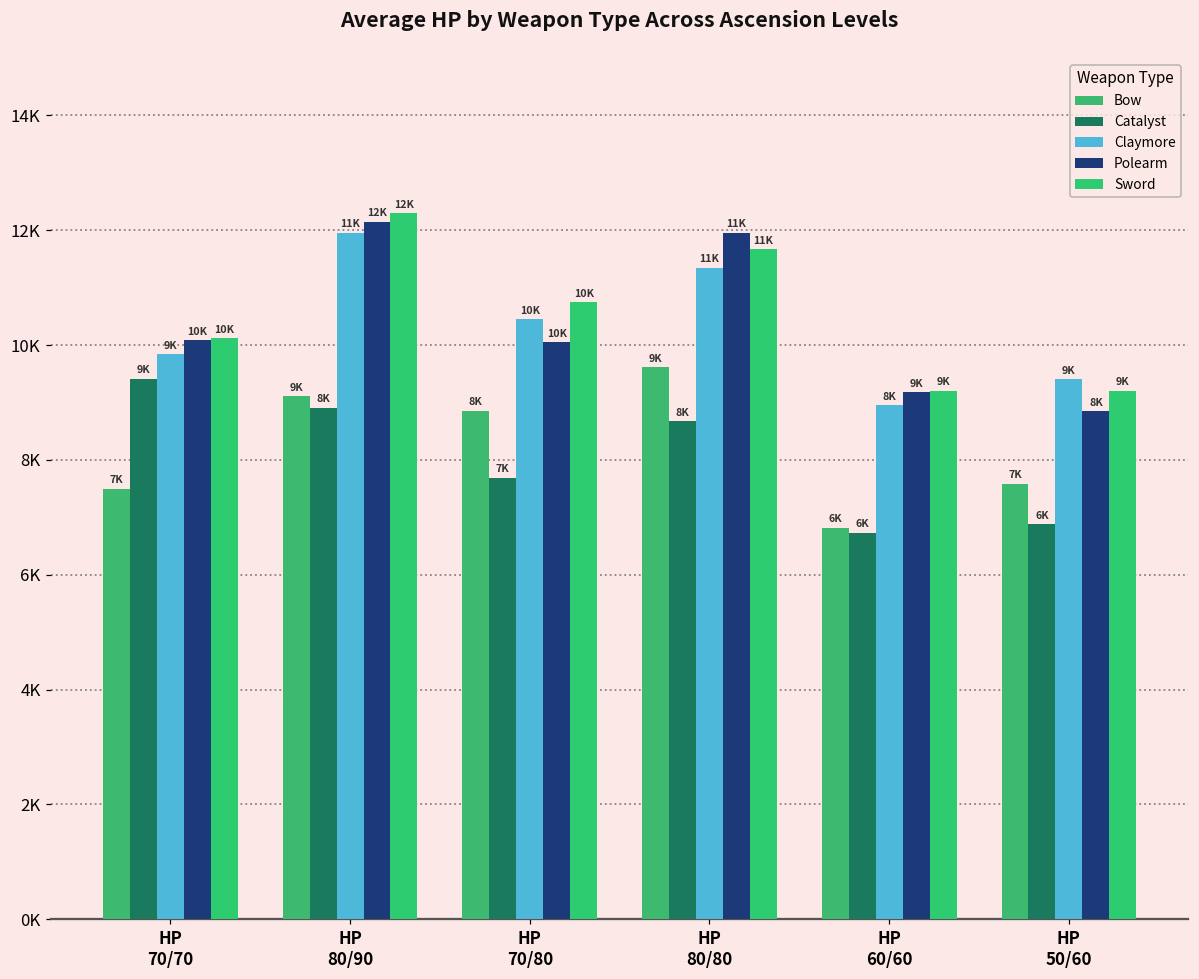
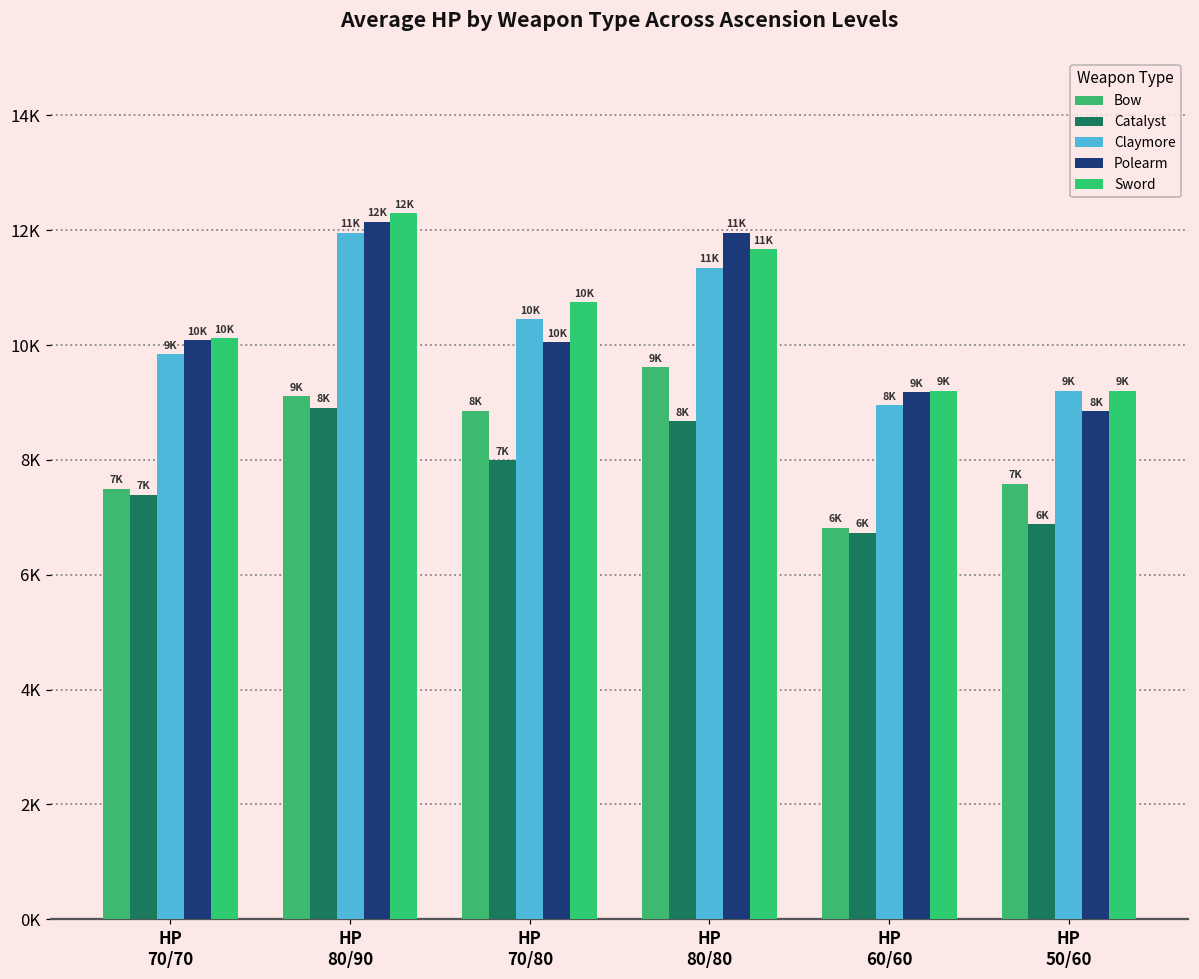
Catalyst, HP 70/70: 9K -> 7K
Catalyst, HP 70/80: 7700 -> 8000
Claymore, HP 50/60: 9400 -> 9200
